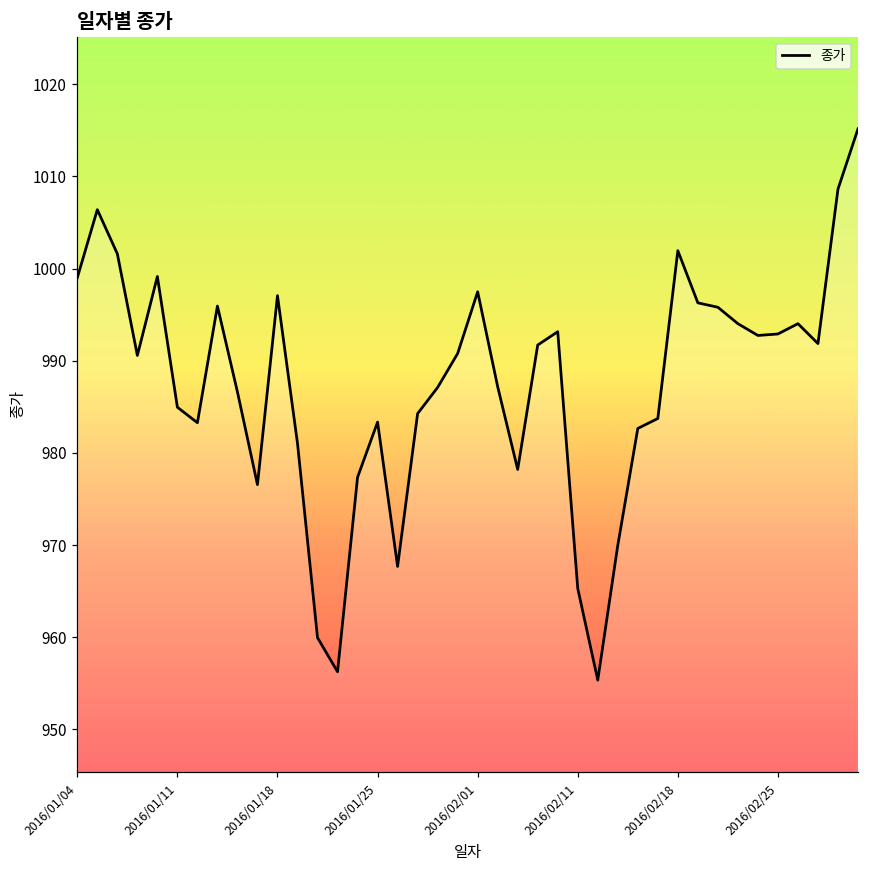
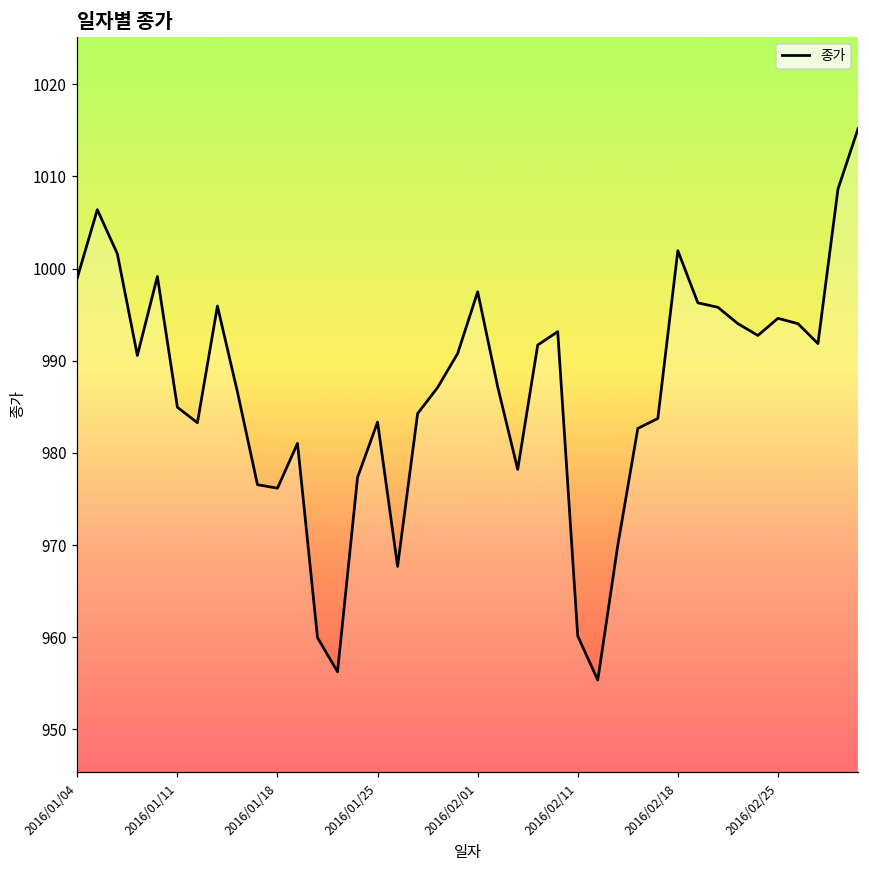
2016/01/18: 997 -> 976
2016/02/11: 965 -> 960
2016/02/25: 993 -> 995
